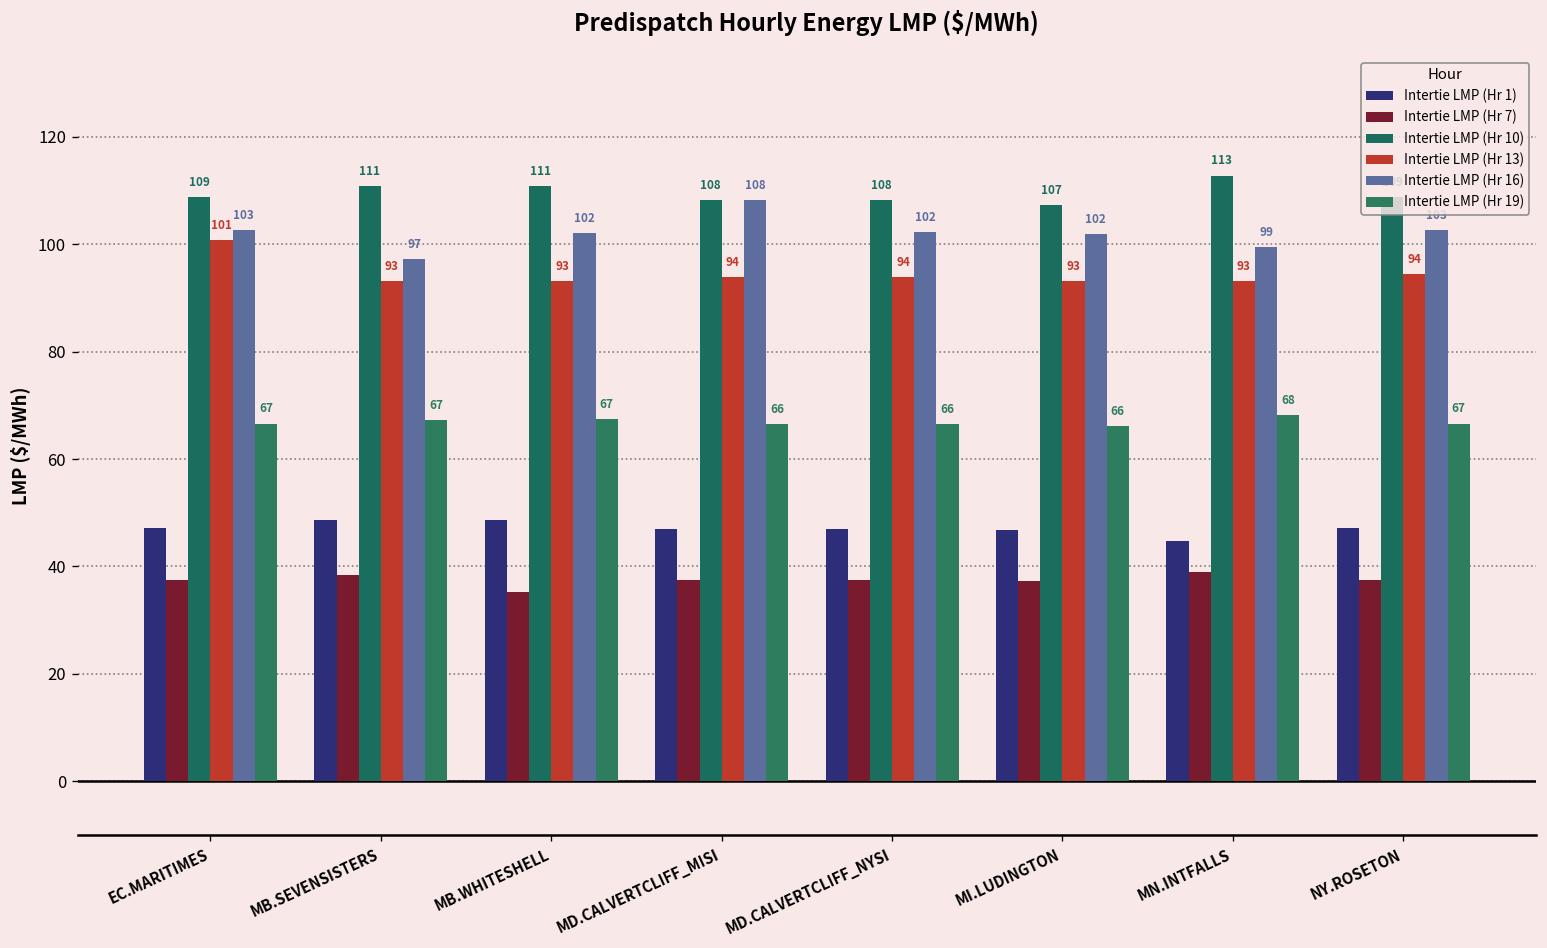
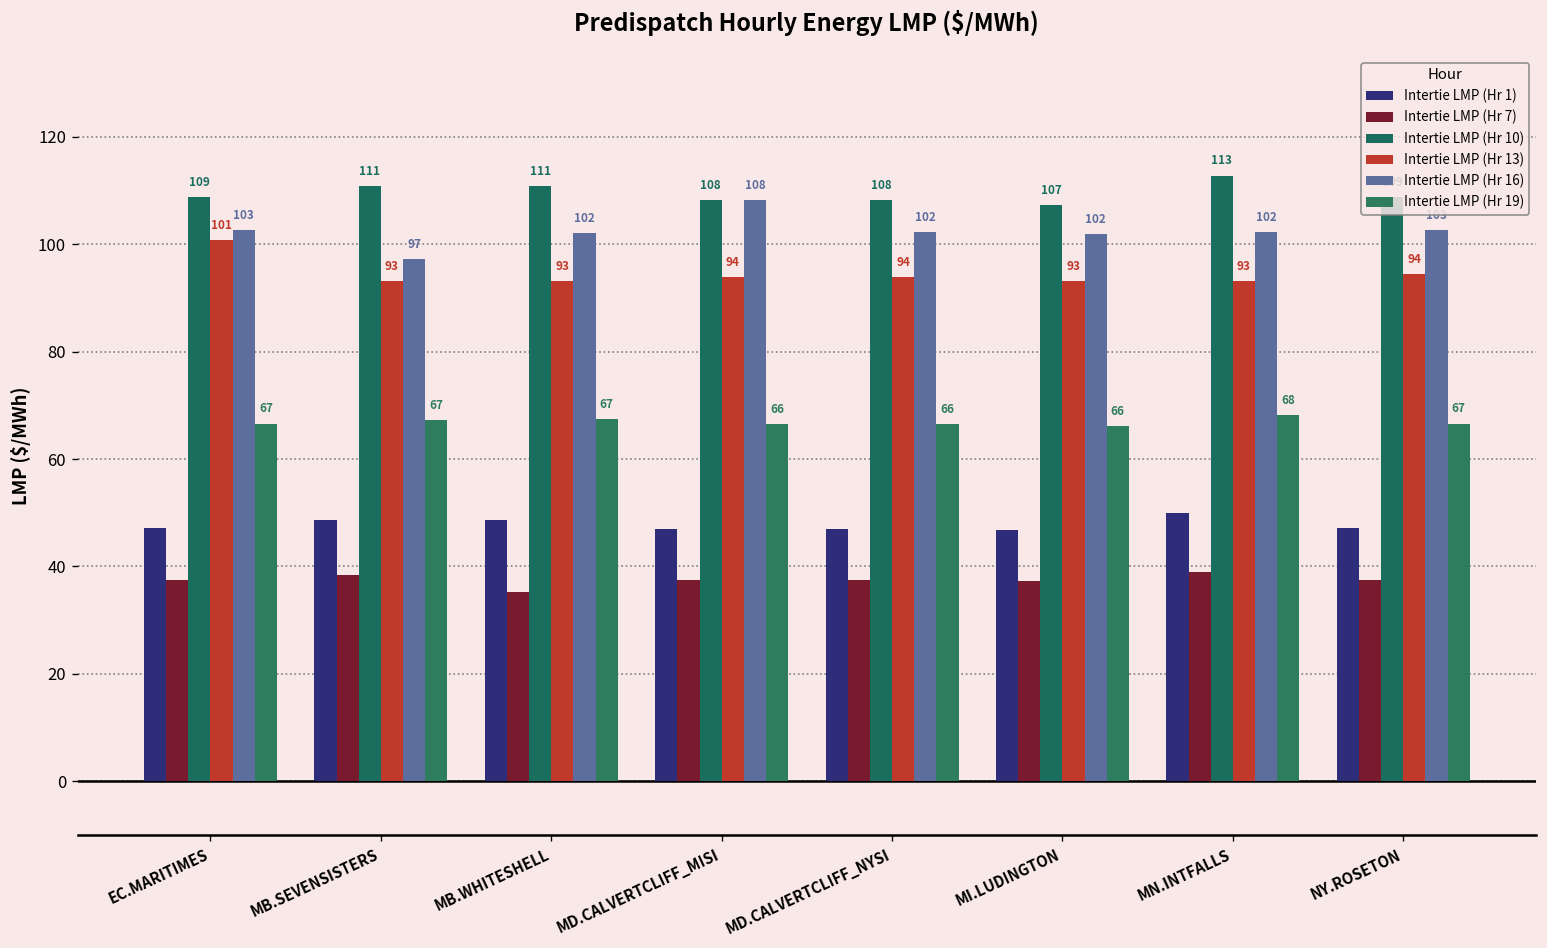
Intertie LMP (Hr 1), MN.INTFALLS: 45 -> 50
Intertie LMP (Hr 16), MN.INTFALLS: 99 -> 102
